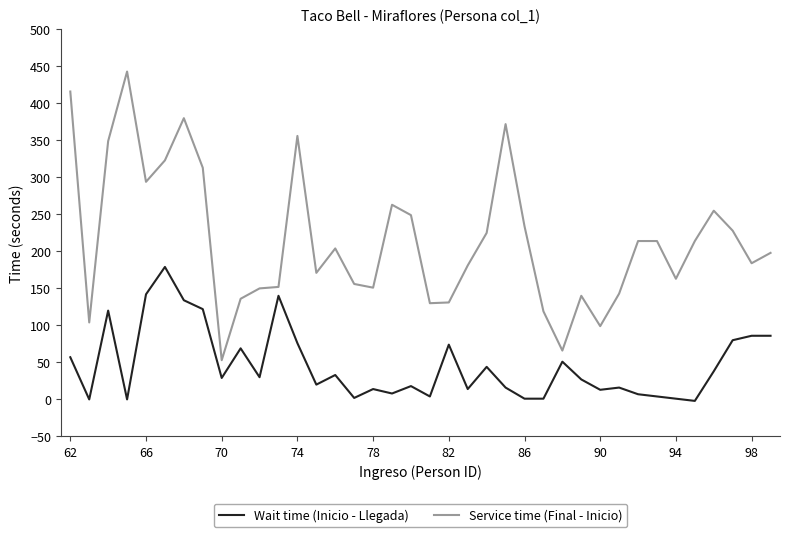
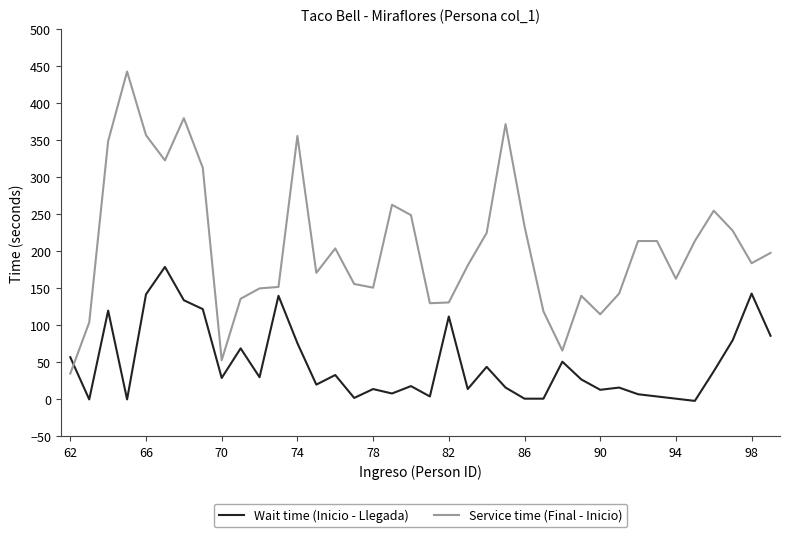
Service time (Final - Inicio), 62: 420 -> 40
Service time (Final - Inicio), 66: 290 -> 360
Wait time (Inicio - Llegada), 82: 70 -> 110
Service time (Final - Inicio), 90: 100 -> 120
Wait time (Inicio - Llegada), 98: 90 -> 140
